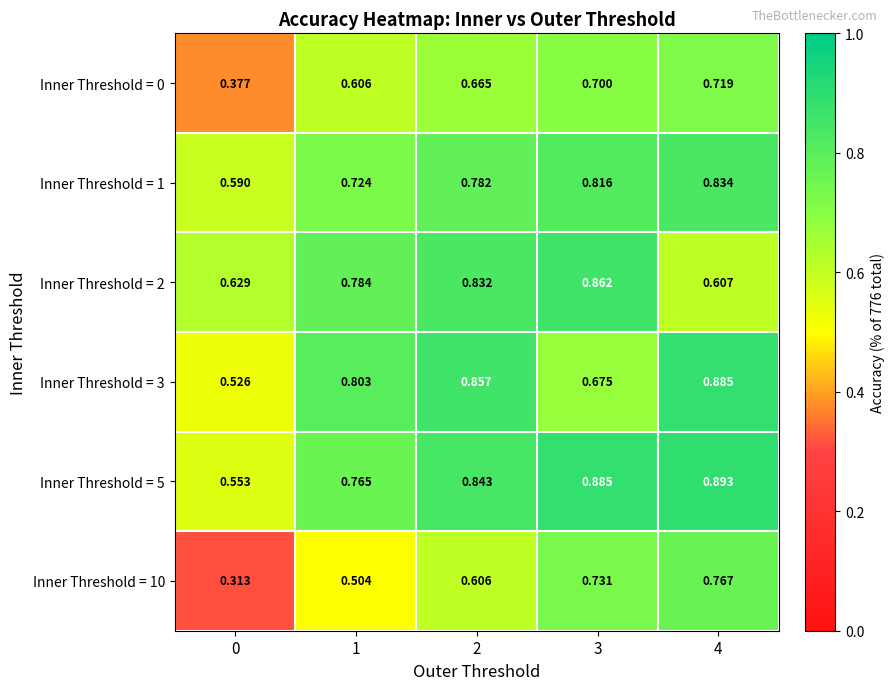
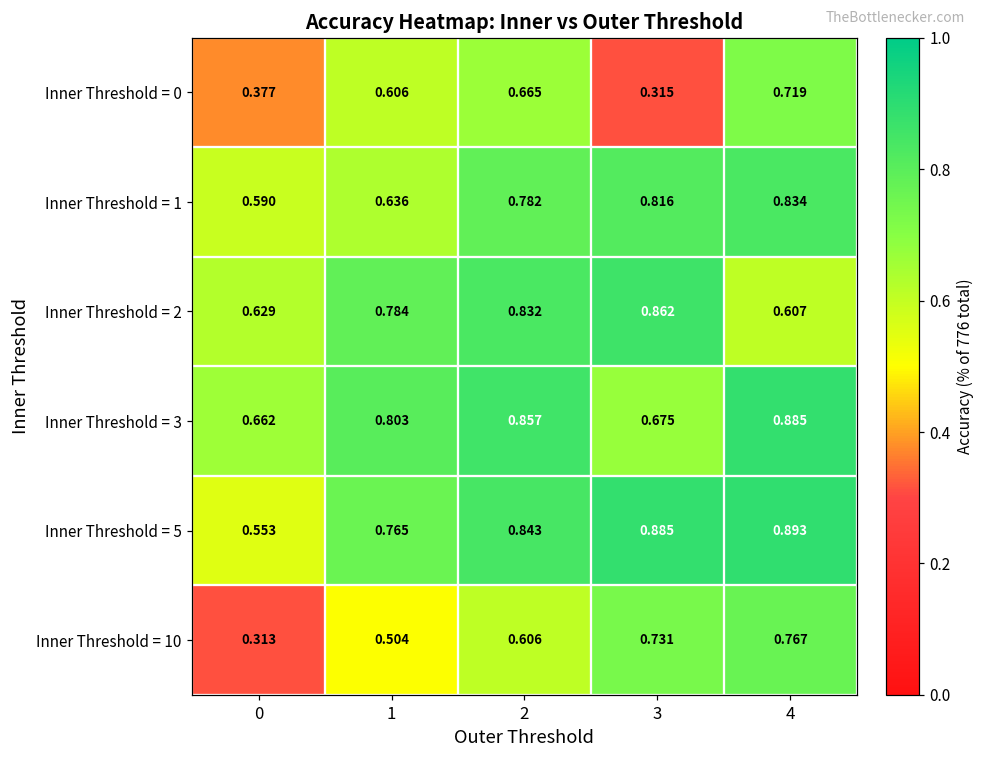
Inner Threshold = 0, 3: 0.700 -> 0.315
Inner Threshold = 1, 1: 0.724 -> 0.636
Inner Threshold = 3, 0: 0.526 -> 0.662
